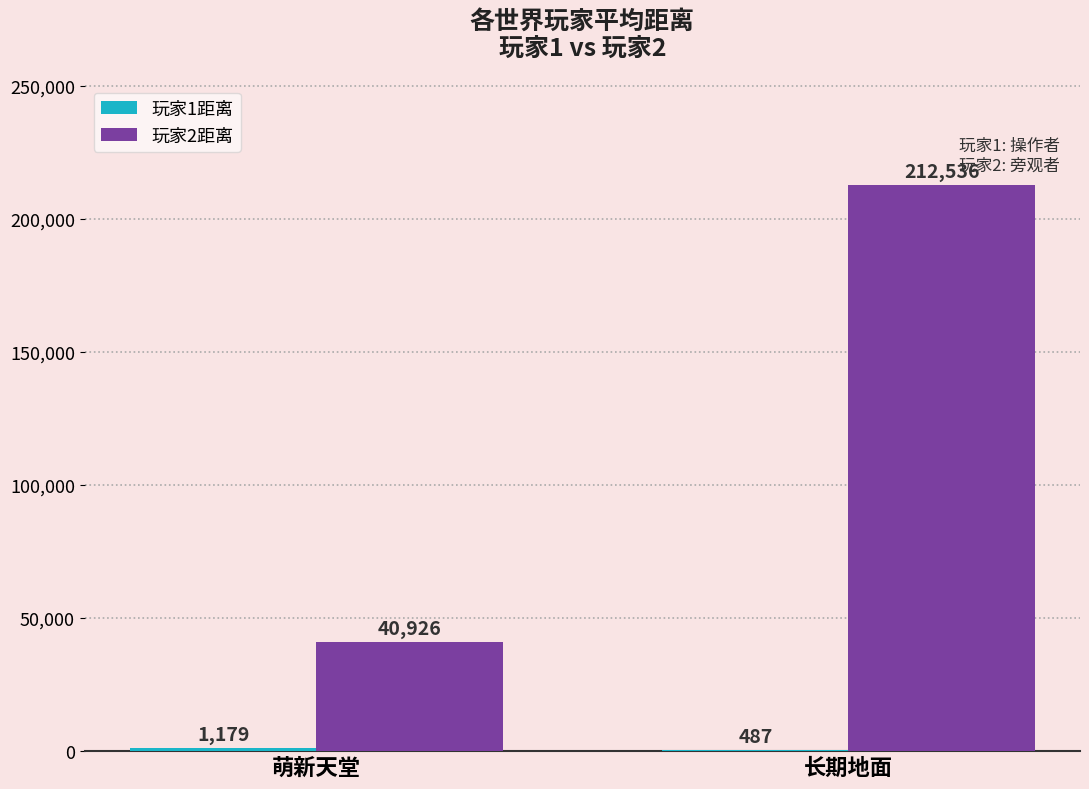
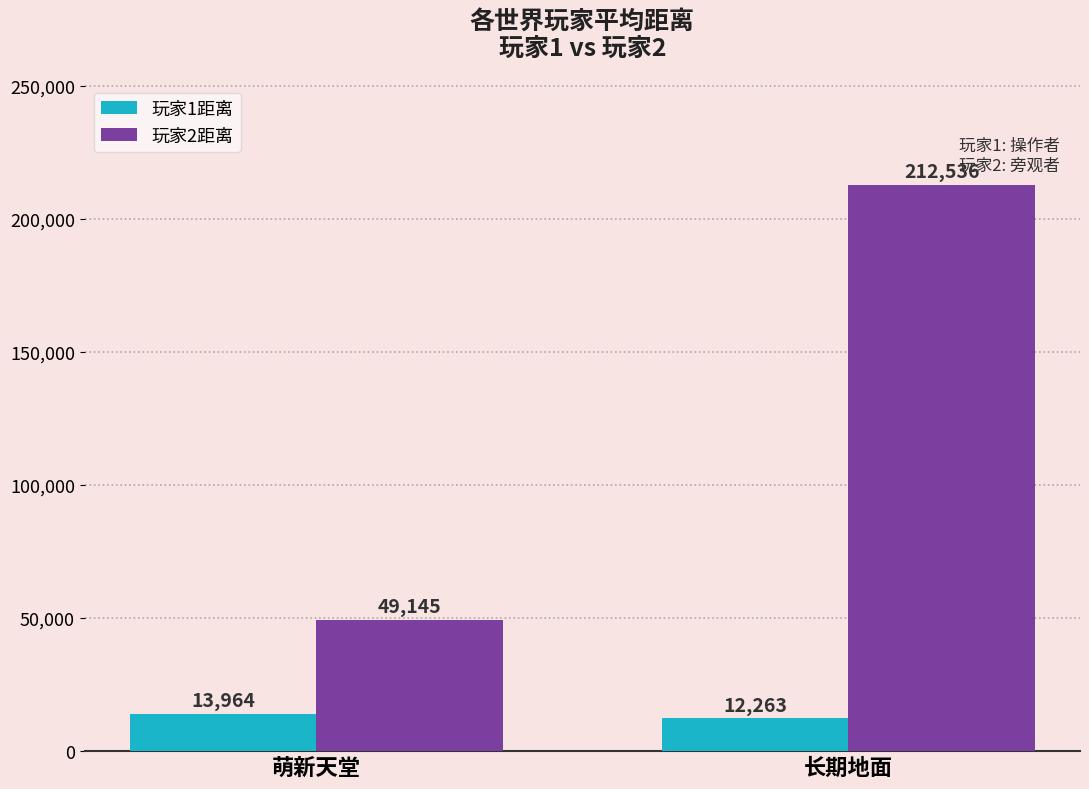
玩家1距离, 萌新天堂: 1,179 -> 13,964
玩家2距离, 萌新天堂: 40,926 -> 49,145
玩家1距离, 长期地面: 487 -> 12,263
